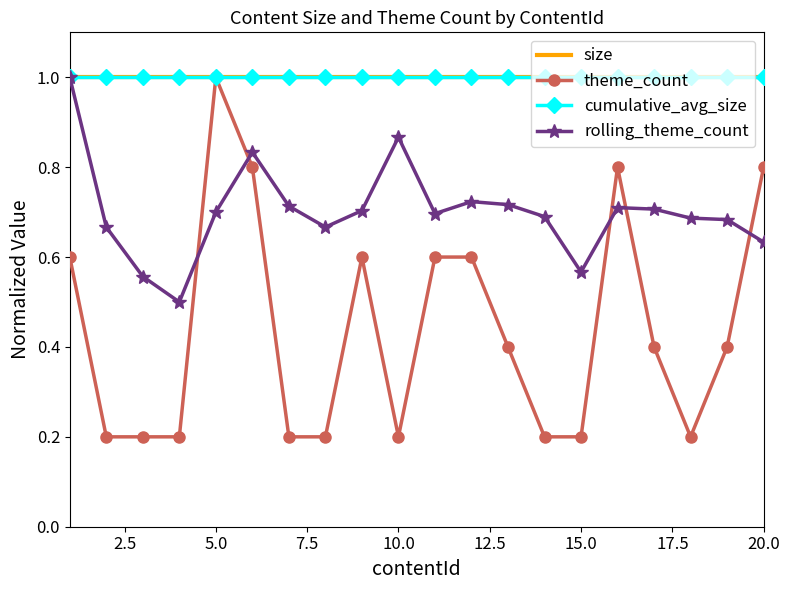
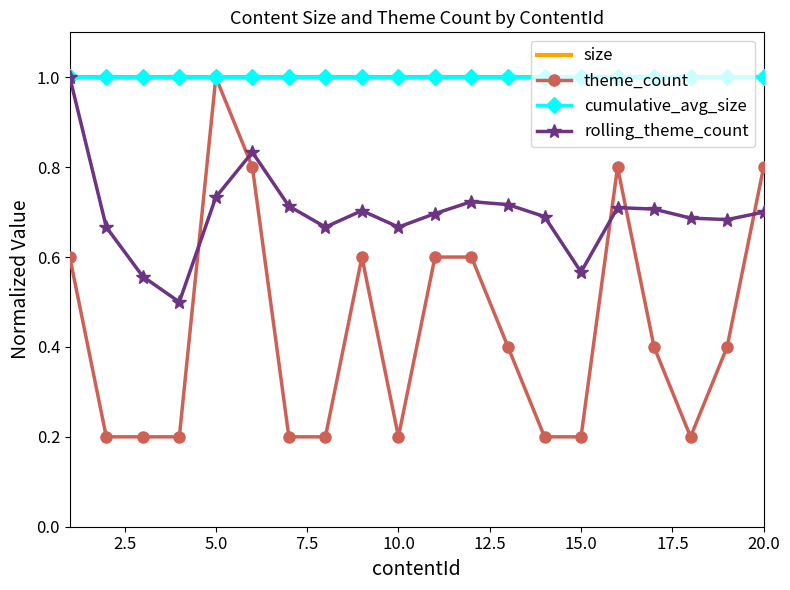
rolling_theme_count, 5.0: 0.70 -> 0.73
rolling_theme_count, 10.0: 0.87 -> 0.67
rolling_theme_count, 20.0: 0.63 -> 0.70
